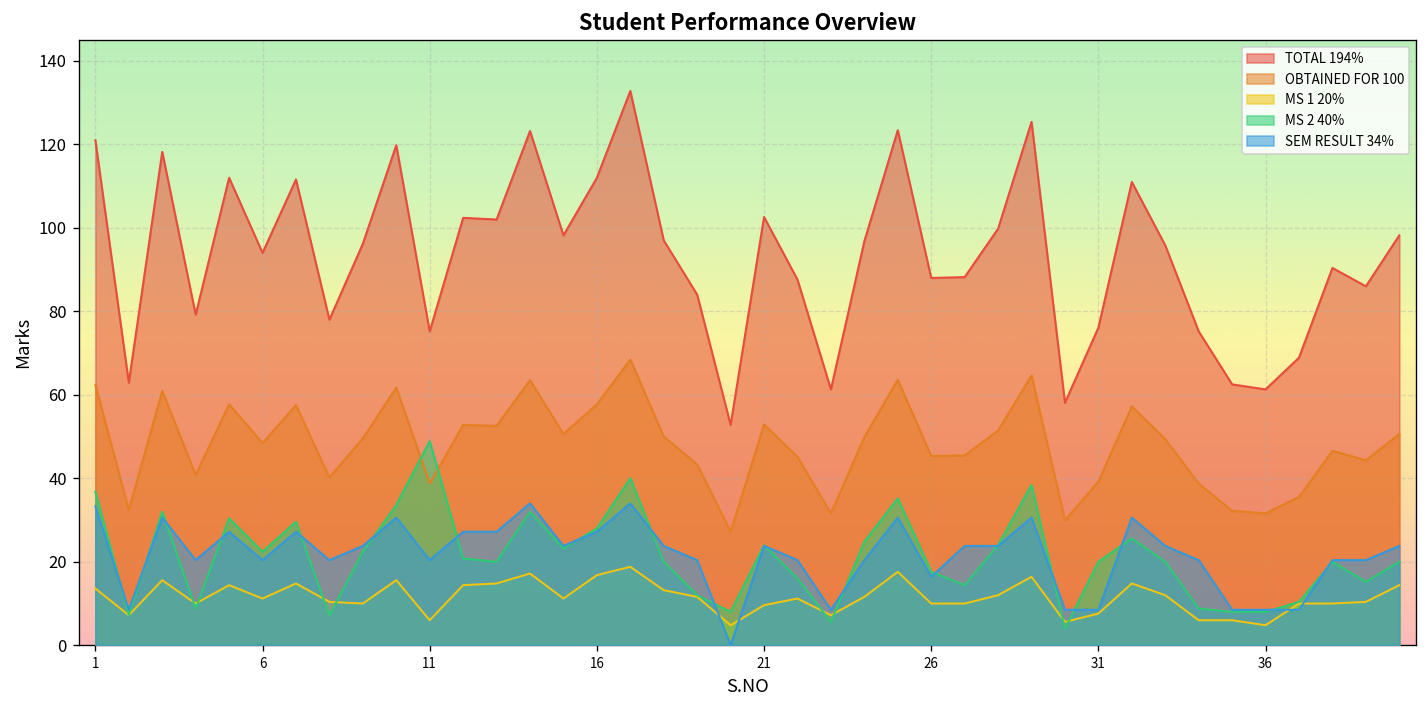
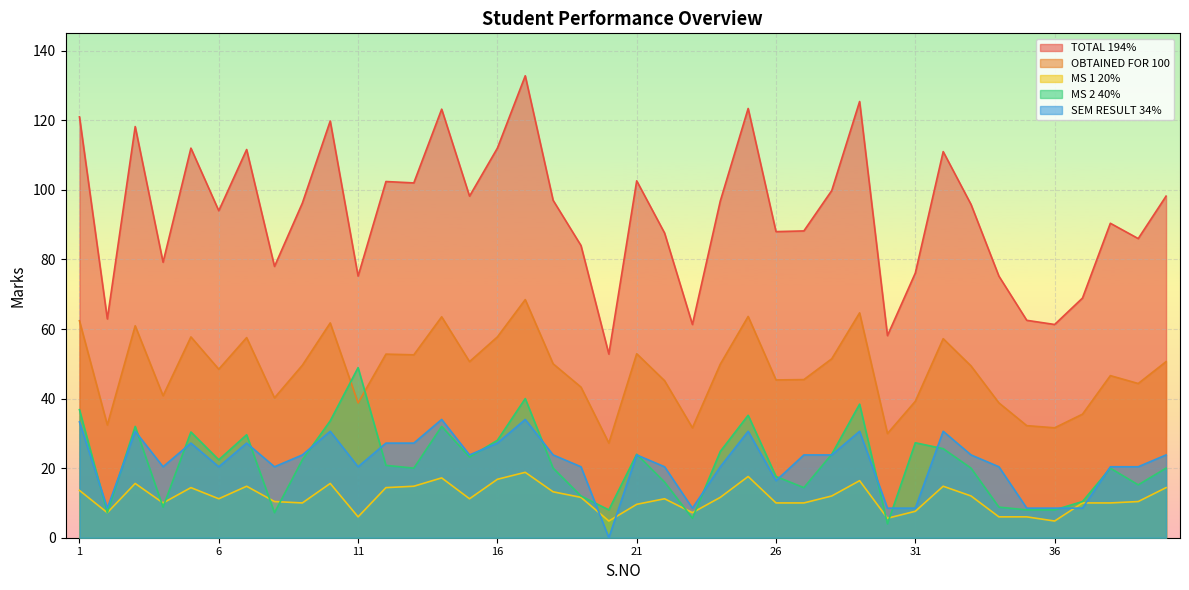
MS 2 40%, 31: 20 -> 27
